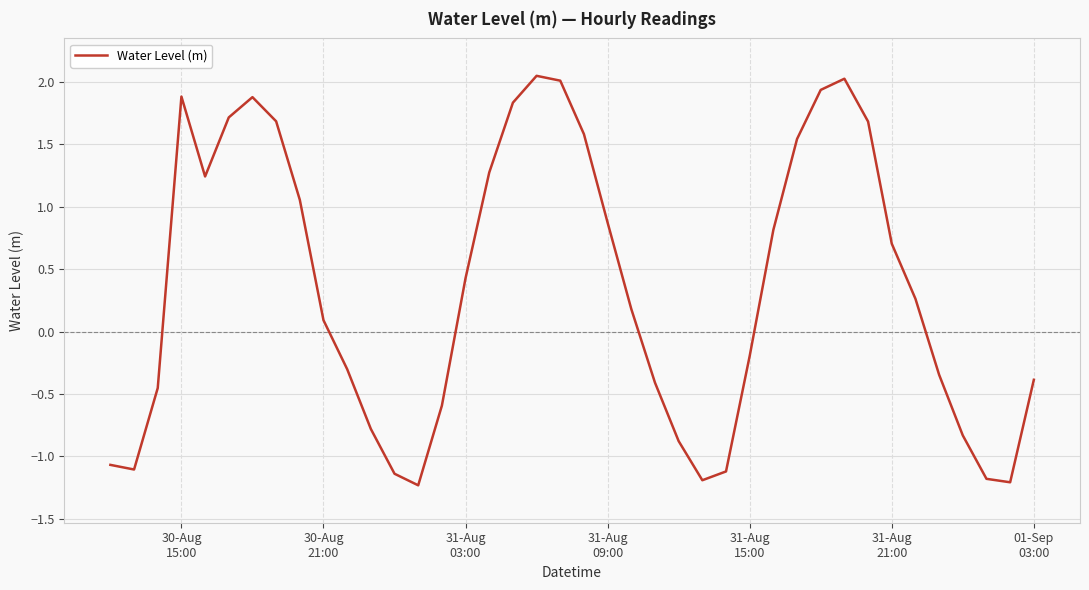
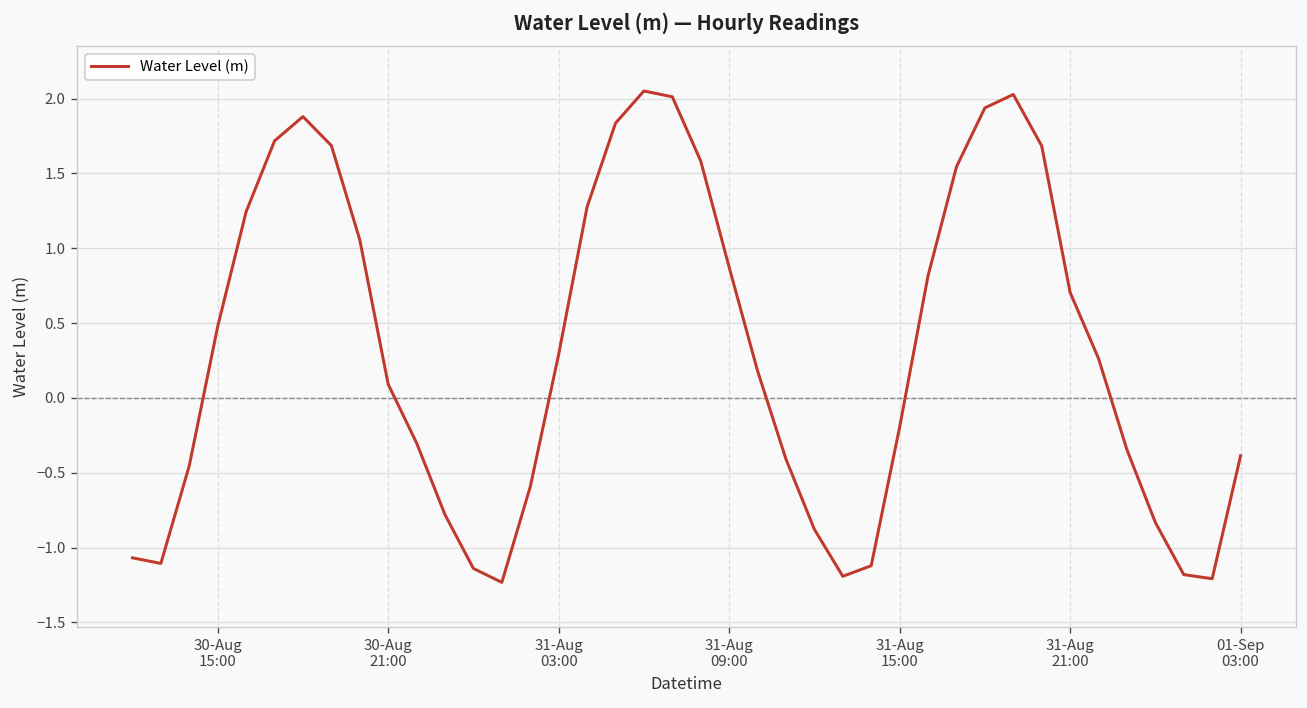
30-Aug 15:00: 1.88 -> 0.48
31-Aug 03:00: 0.43 -> 0.29
